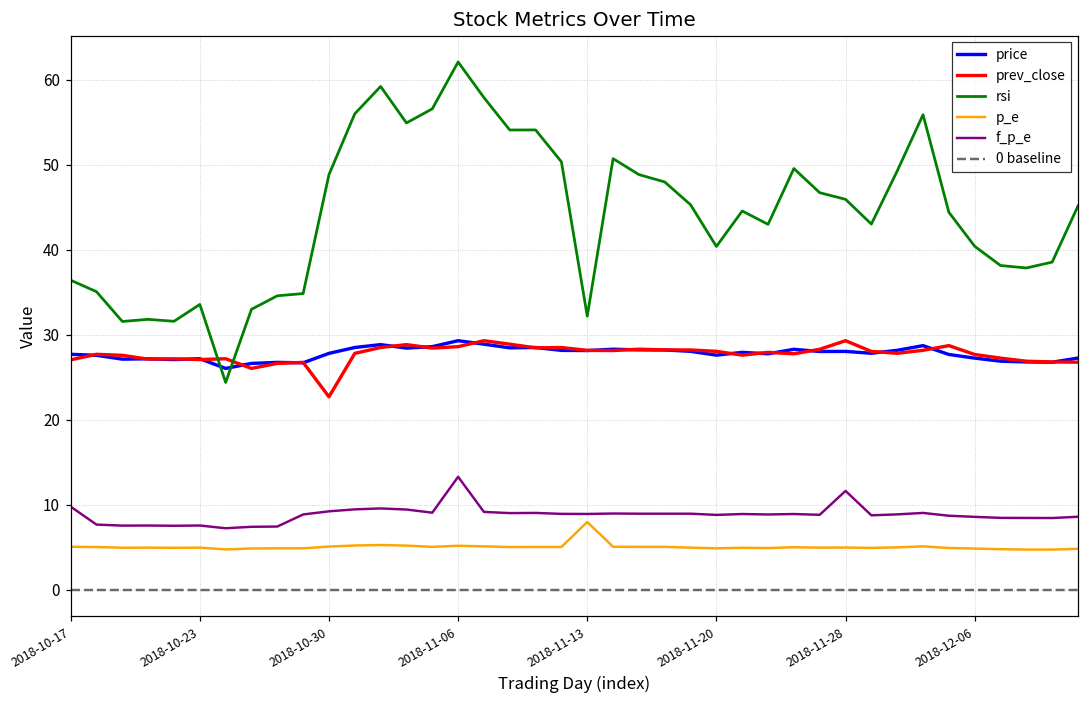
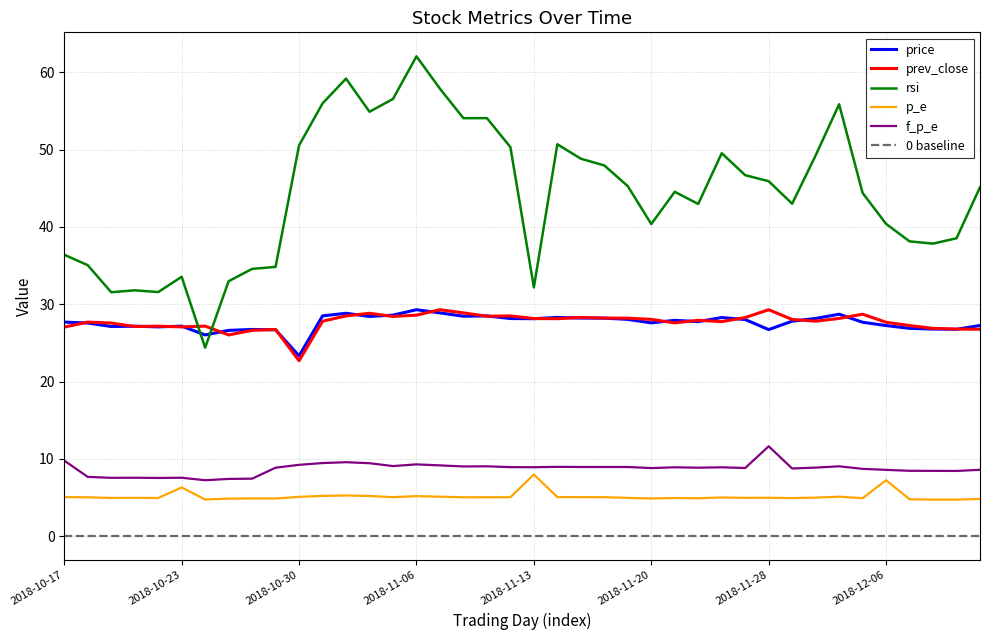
p_e, 2018-10-23: 5 -> 6
price, 2018-10-30: 28 -> 23
rsi, 2018-10-30: 49 -> 51
f_p_e, 2018-11-06: 13 -> 9
price, 2018-11-28: 28 -> 27
p_e, 2018-12-06: 5 -> 7
